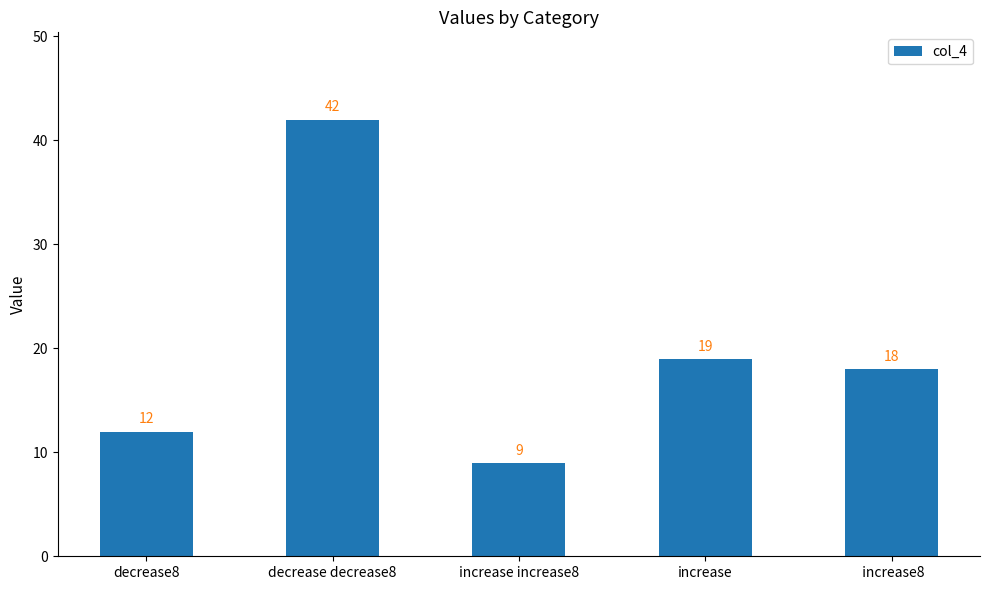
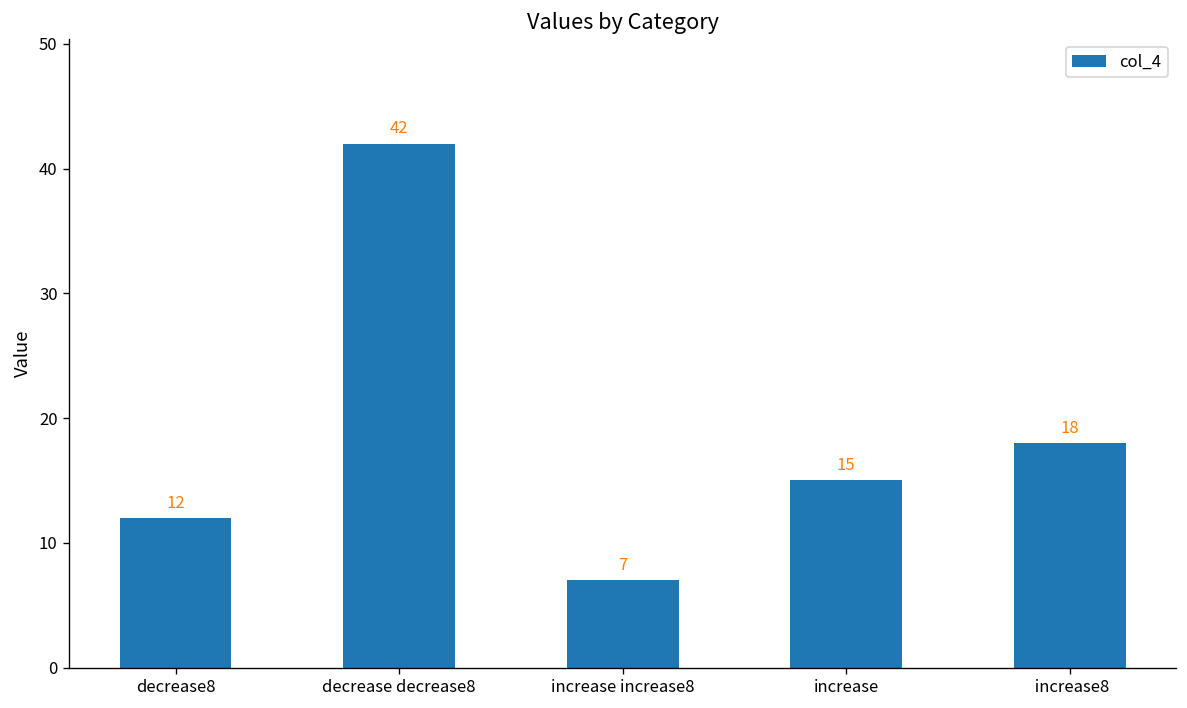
increase increase8: 9 -> 7
increase: 19 -> 15
